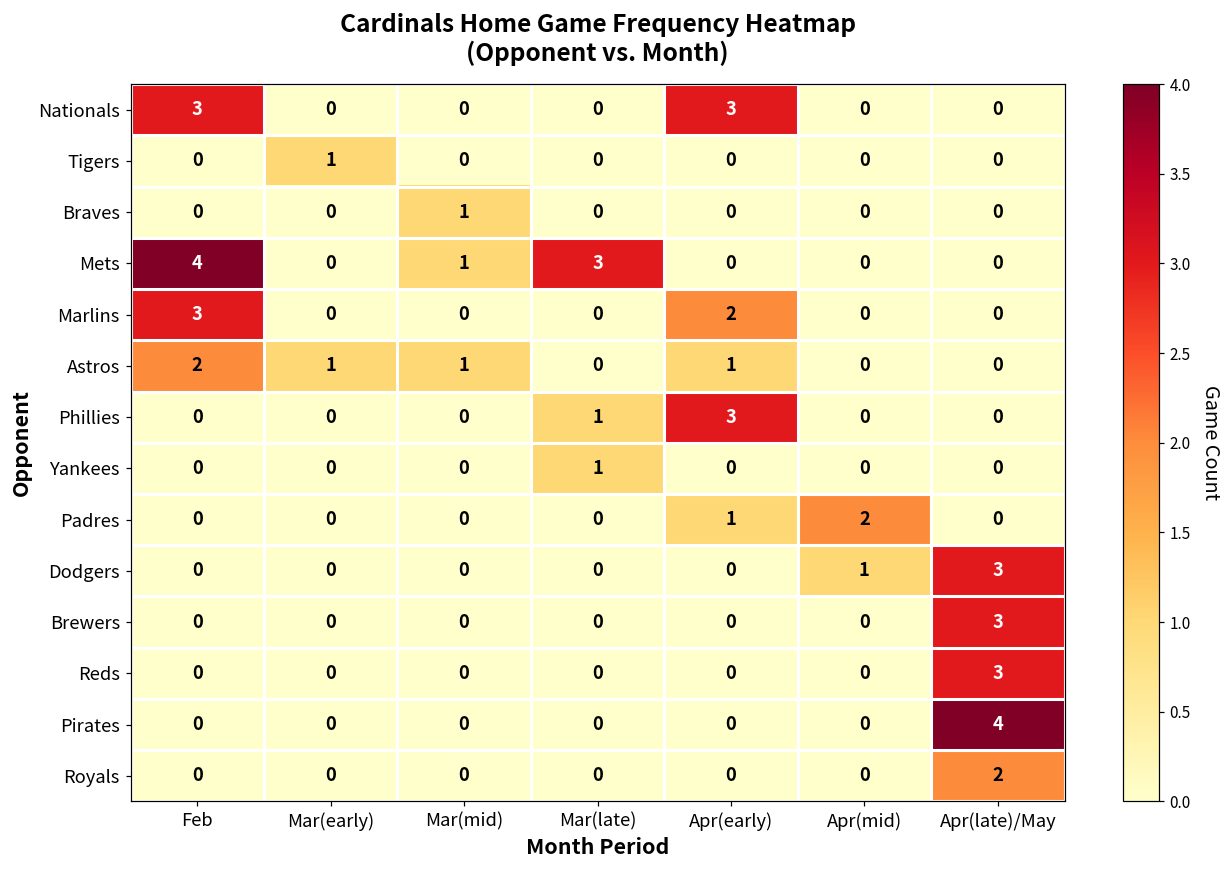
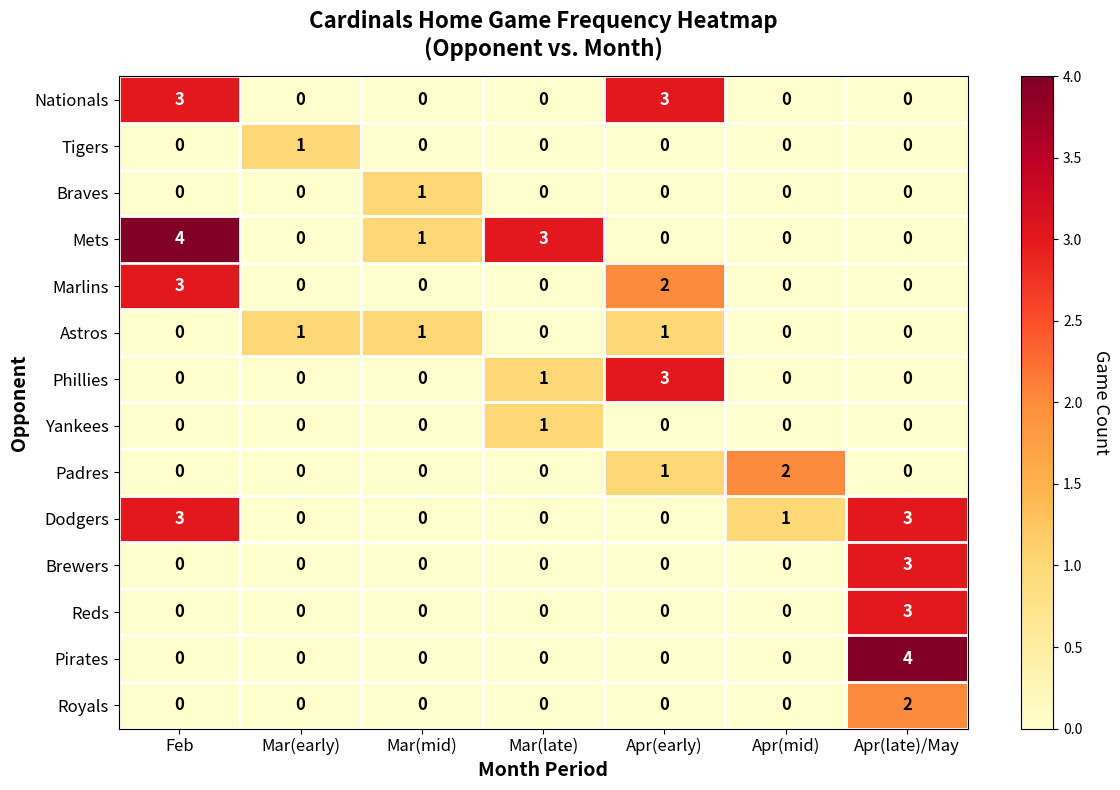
Astros, Feb: 2 -> 0
Dodgers, Feb: 0 -> 3
